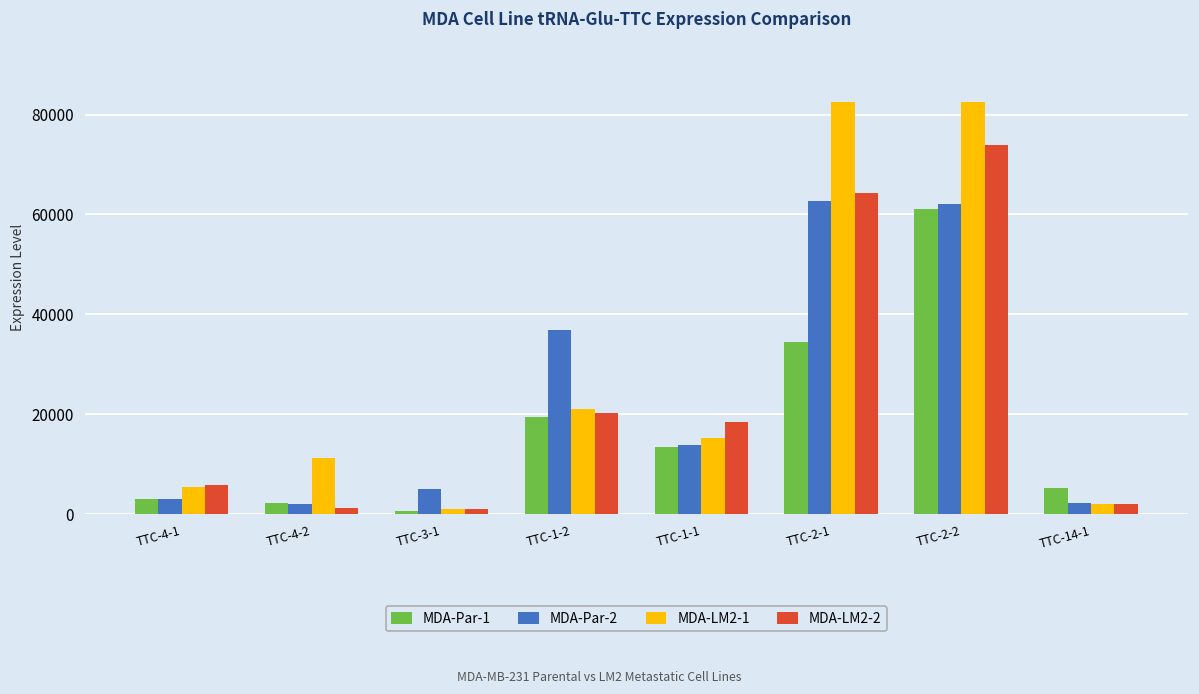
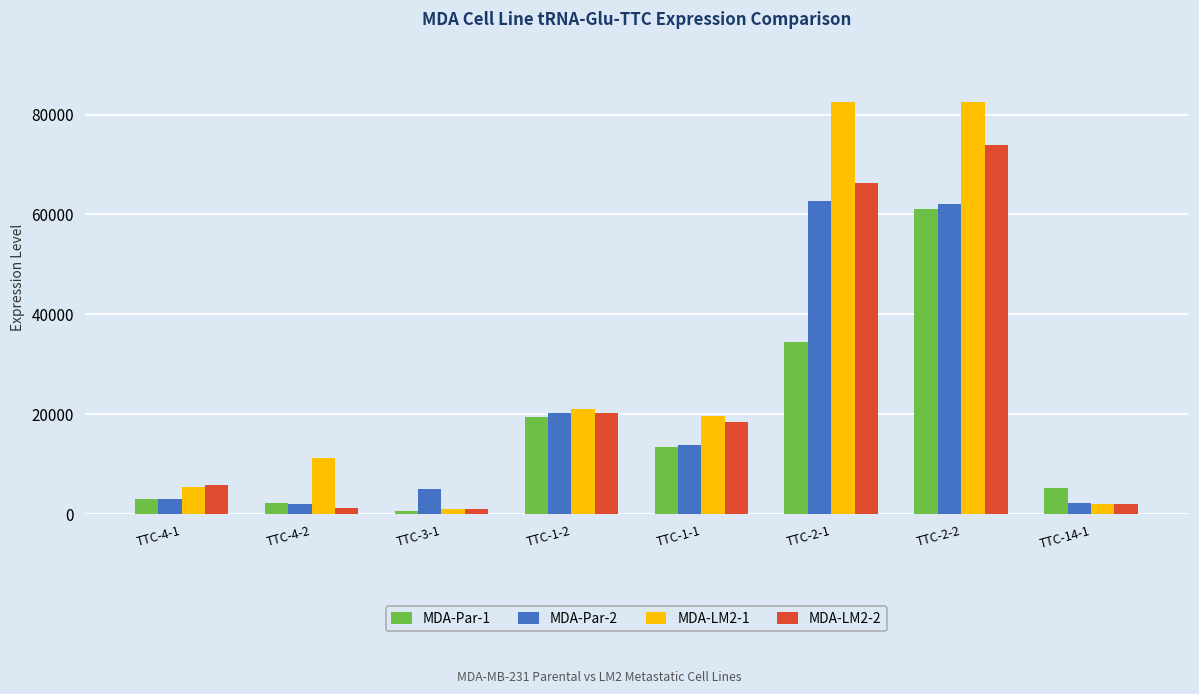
MDA-Par-2, TTC-1-2: 37000 -> 20000
MDA-LM2-1, TTC-1-1: 15000 -> 20000
MDA-LM2-2, TTC-2-1: 64000 -> 66000
